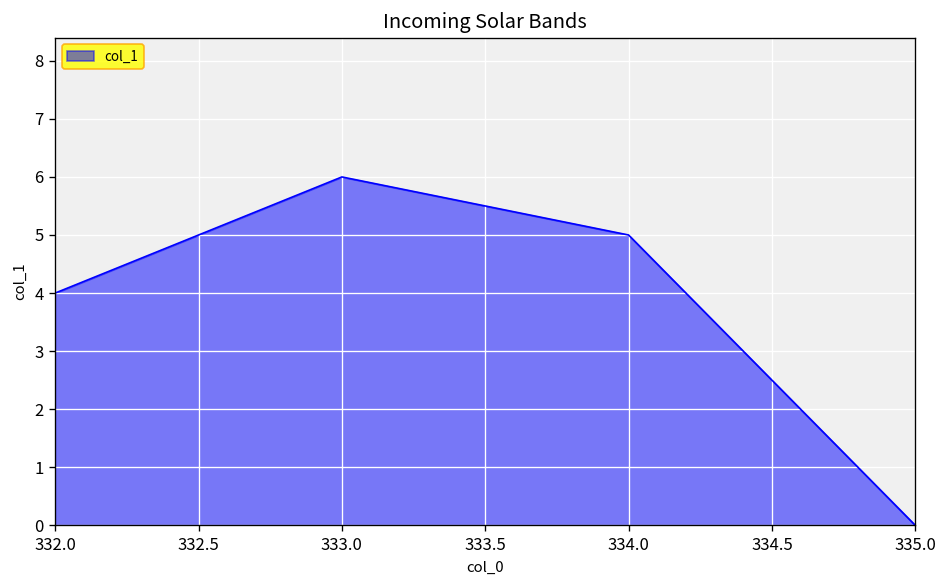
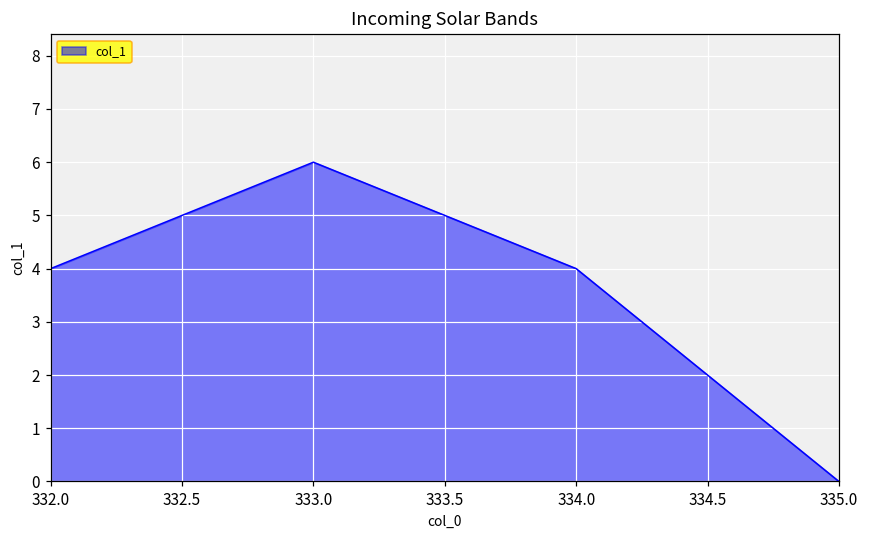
334.0: 5 -> 4
